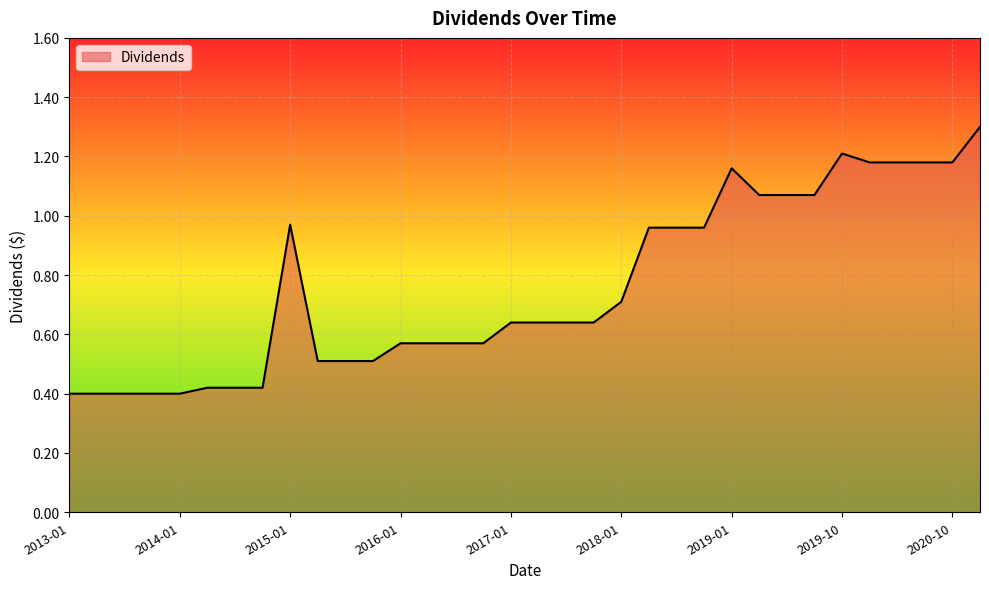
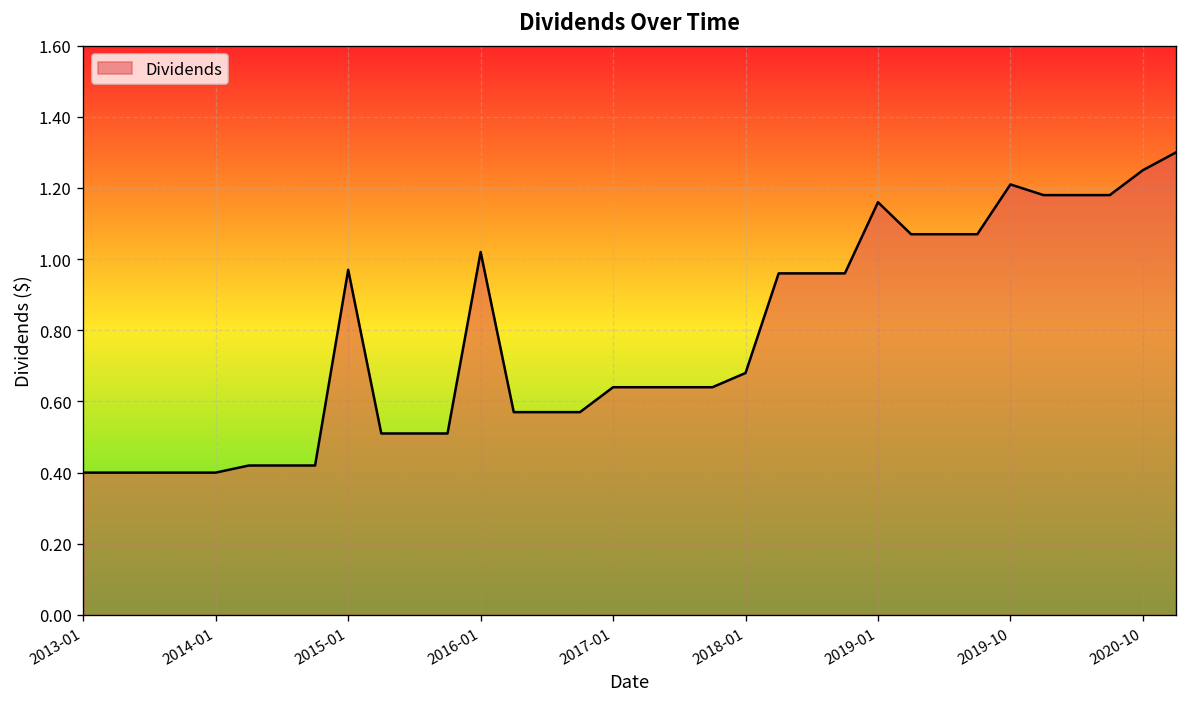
2016-01: 0.57 -> 1.02
2018-01: 0.71 -> 0.68
2020-10: 1.18 -> 1.25
